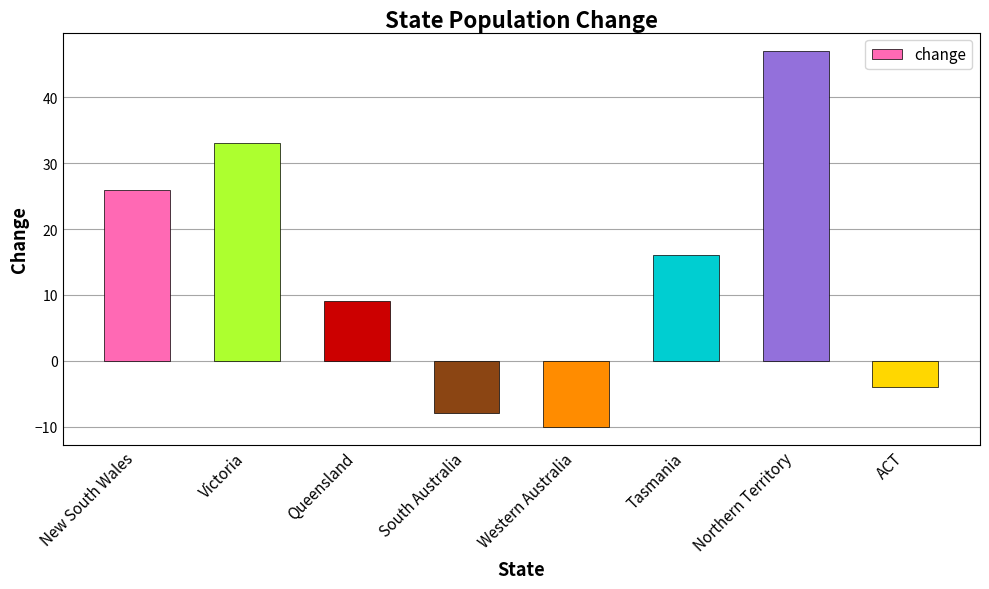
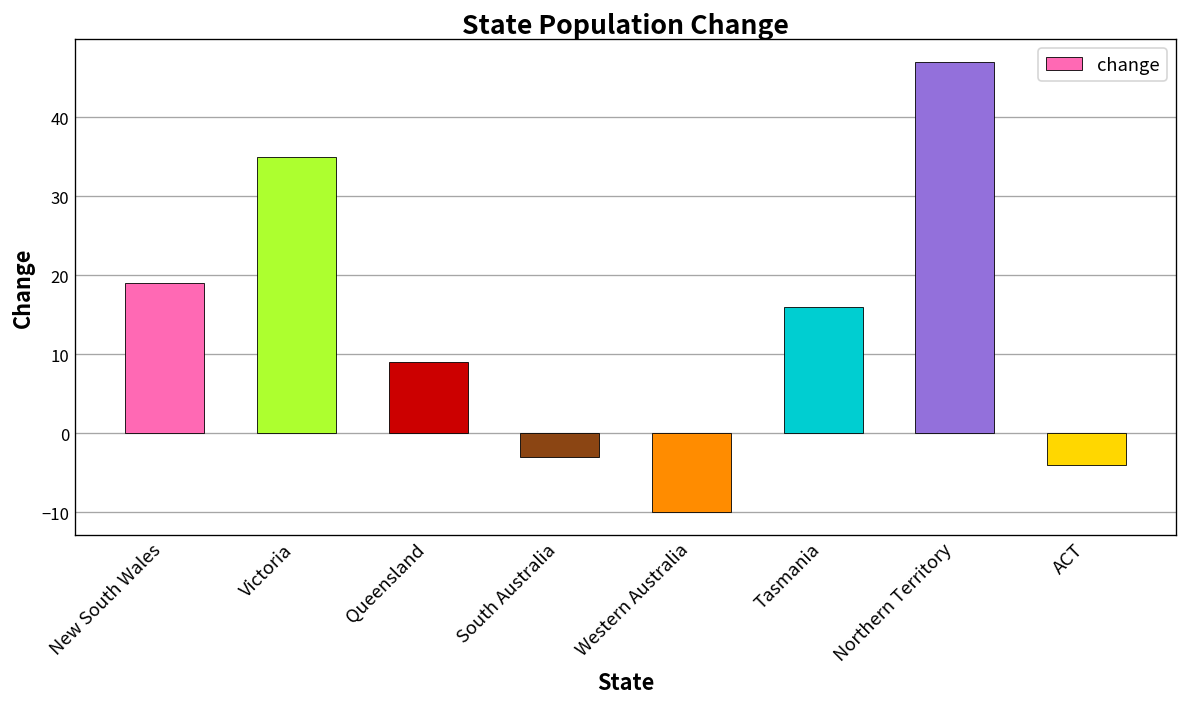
New South Wales: 26 -> 19
Victoria: 33 -> 35
South Australia: -8 -> -3
